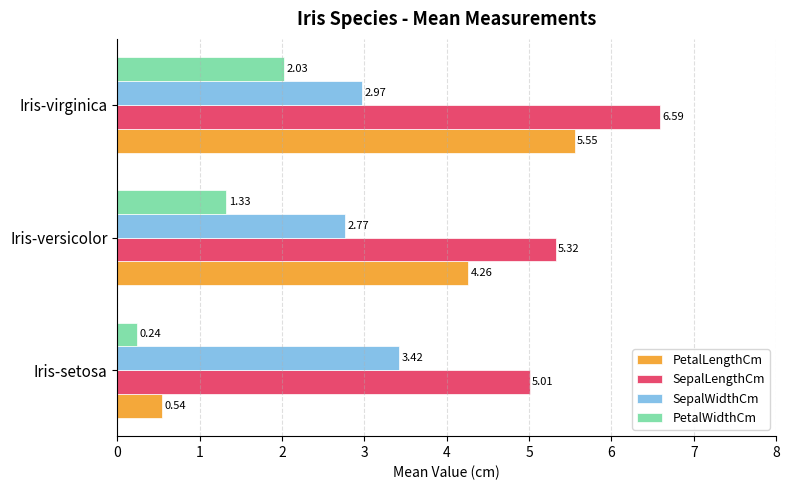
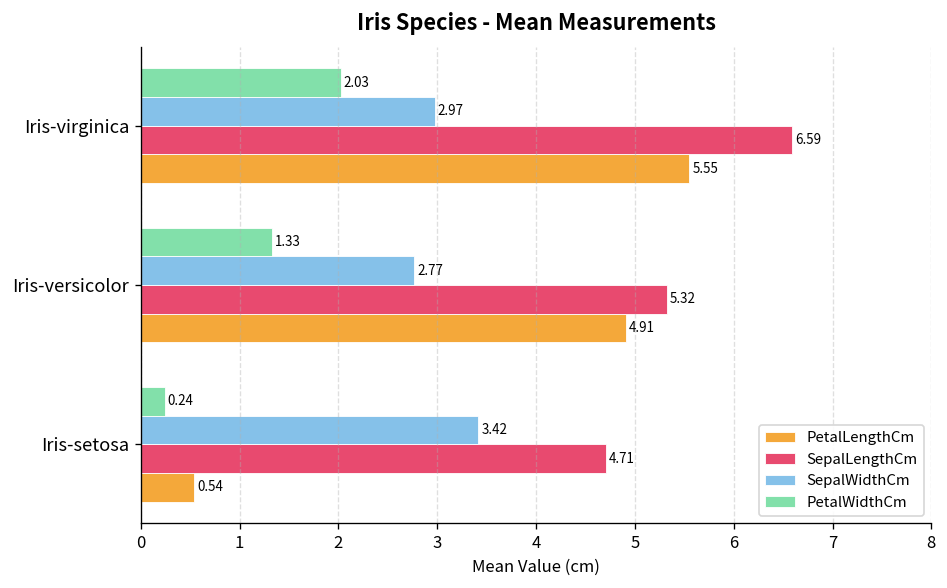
PetalLengthCm, Iris-versicolor: 4.26 -> 4.91
SepalLengthCm, Iris-setosa: 5.01 -> 4.71
